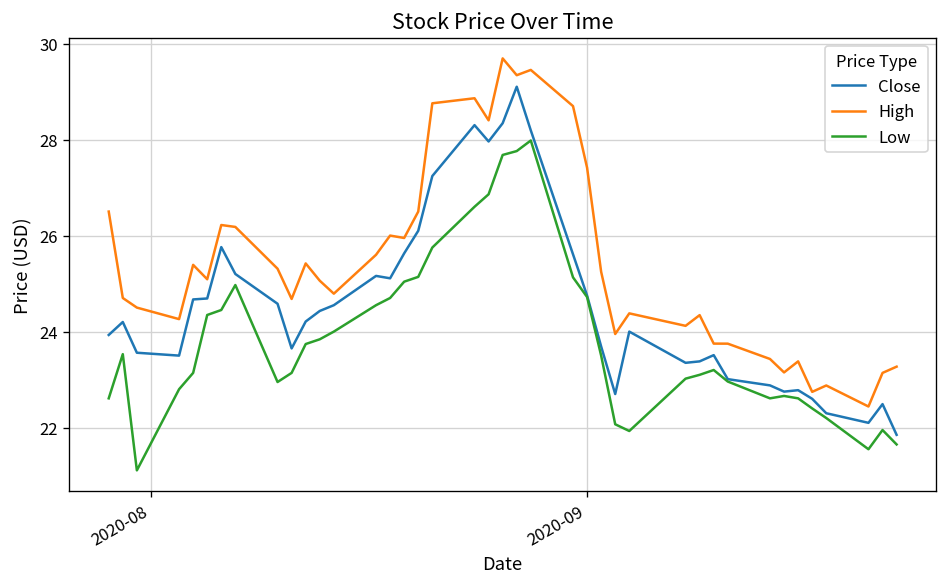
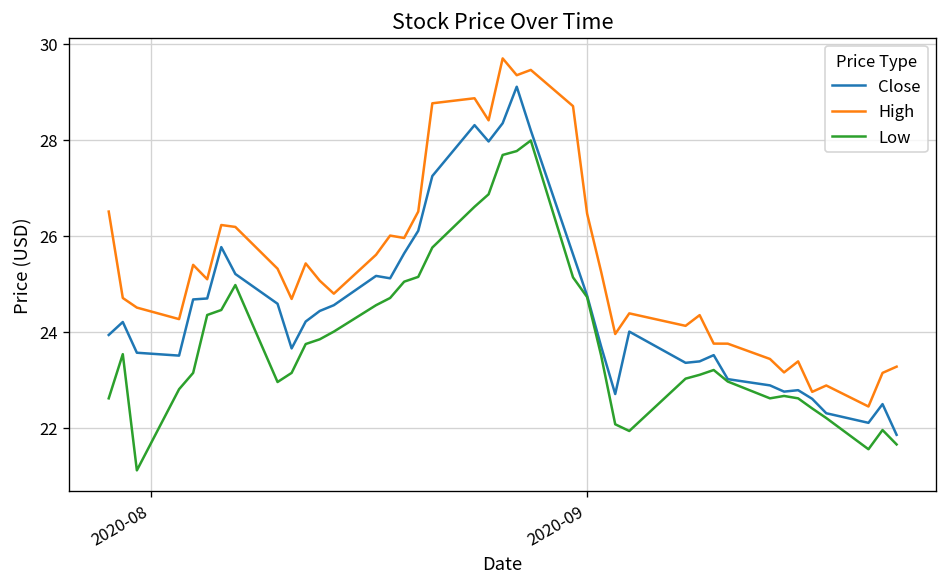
High, 2020-09: 27.4 -> 26.5
